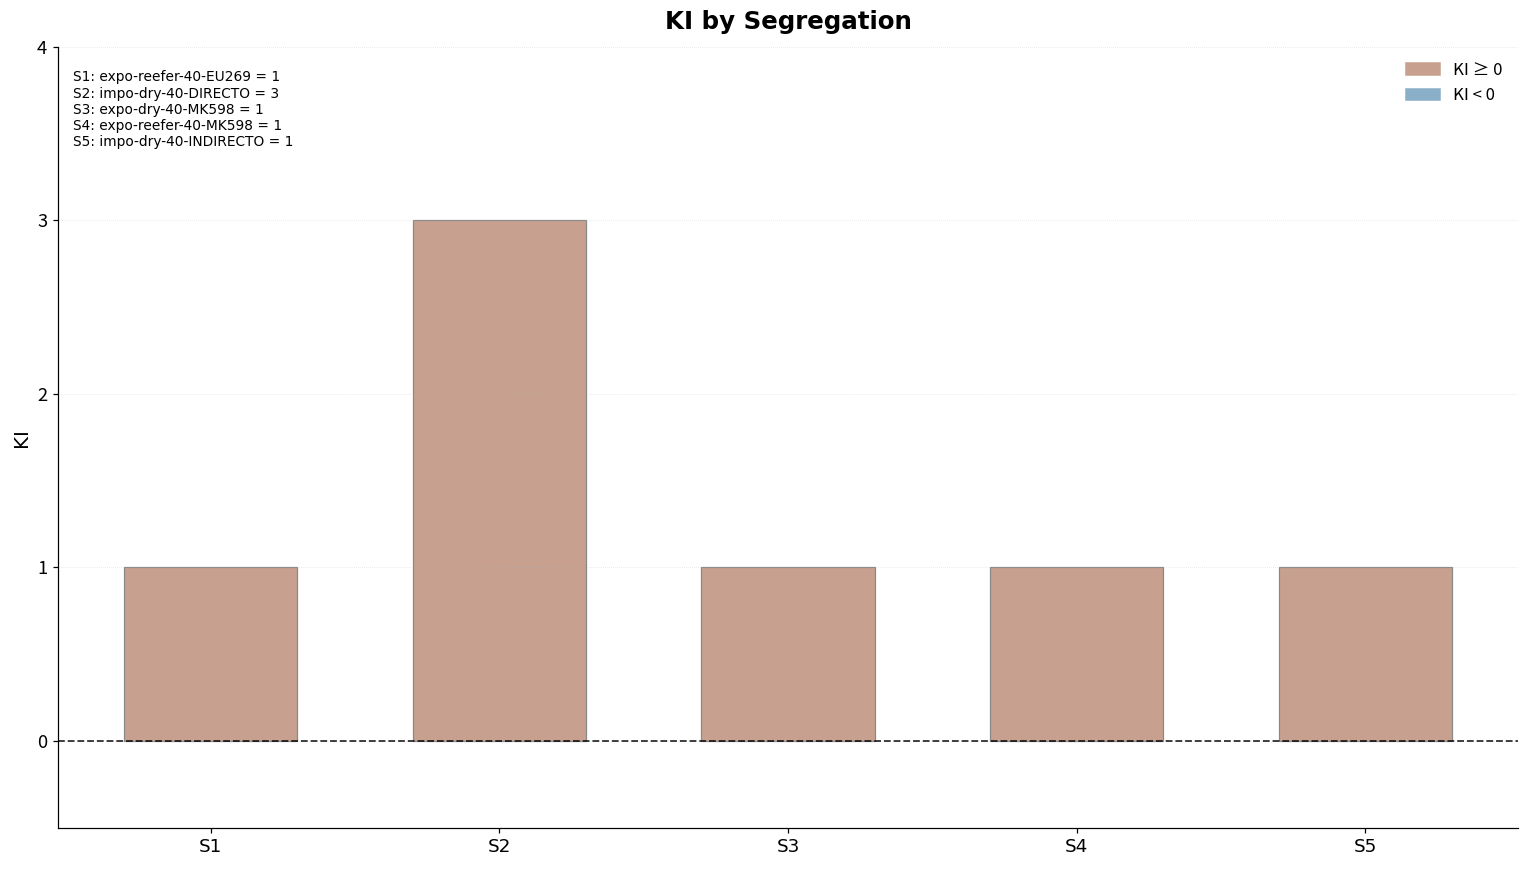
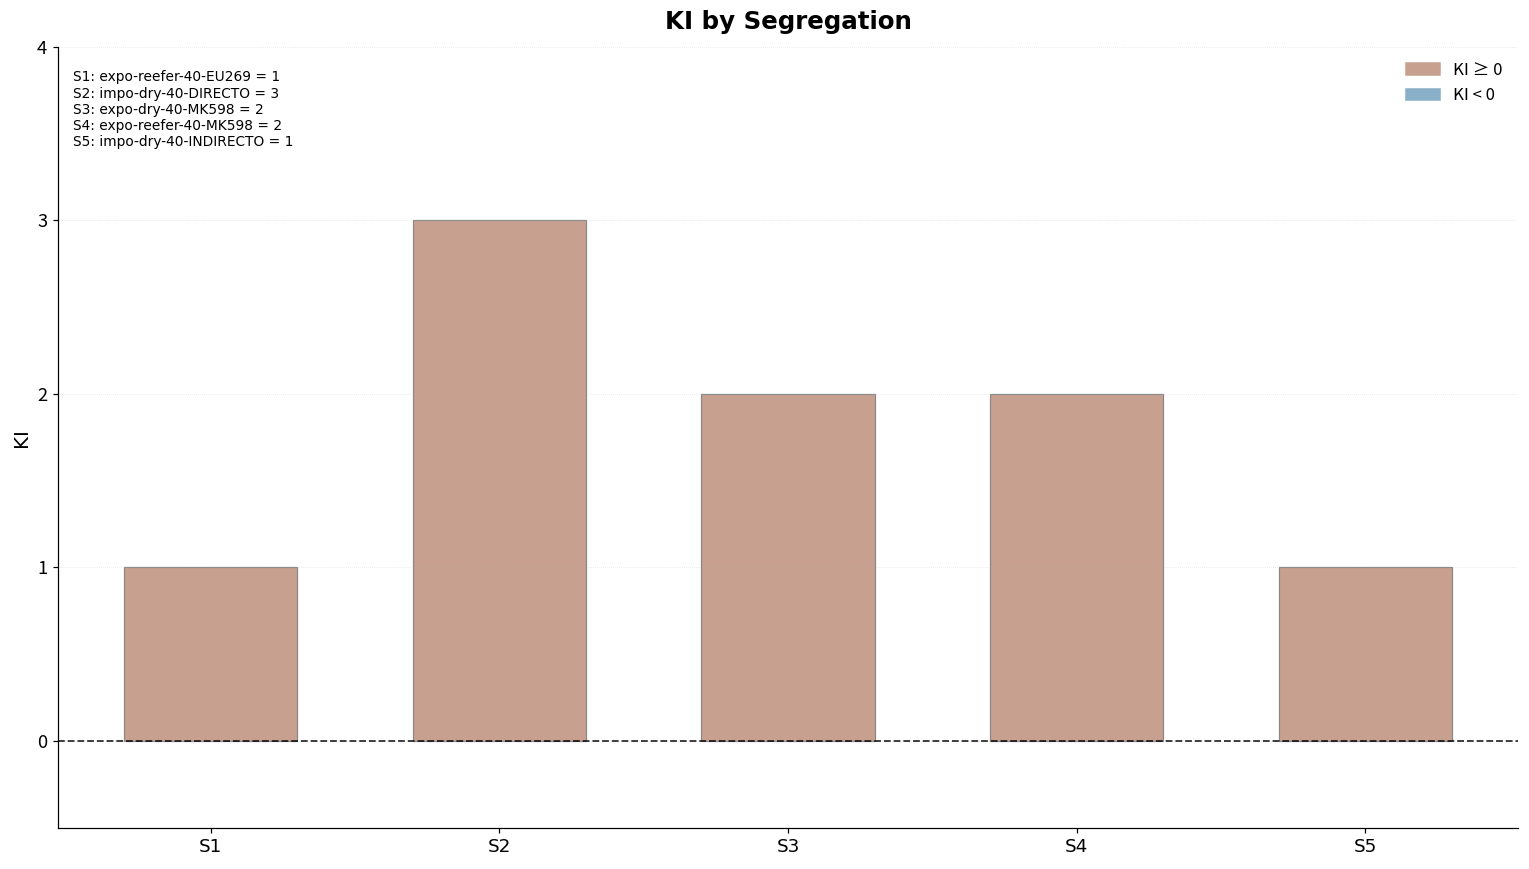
S3: 1 S4: expo-reefer-40-MK598 = 1 -> 2 S4: expo-reefer-40-MK598 = 2
S4: 1 -> 2
